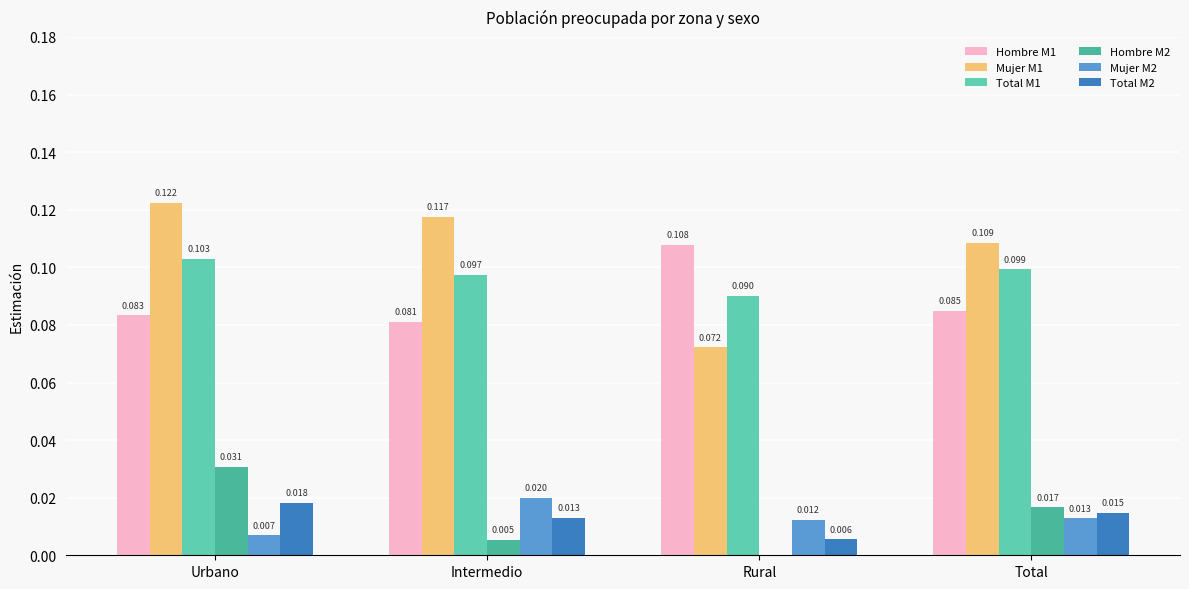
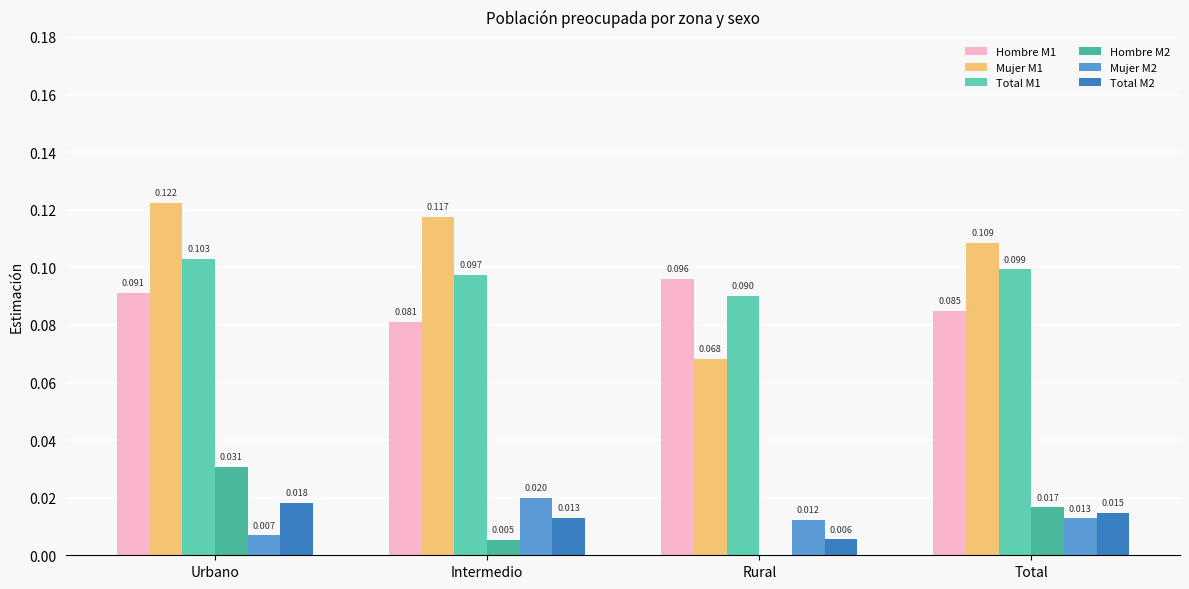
Hombre M1, Urbano: 0.083 -> 0.091
Hombre M1, Rural: 0.108 -> 0.096
Mujer M1, Rural: 0.072 -> 0.068
